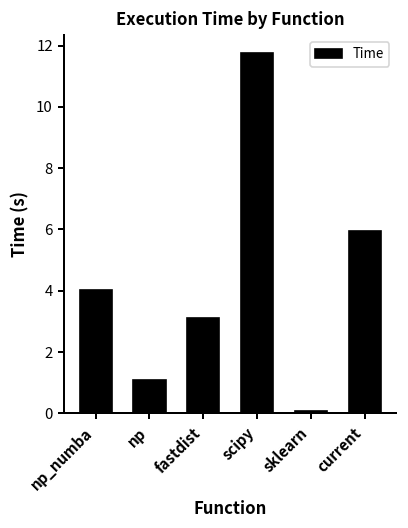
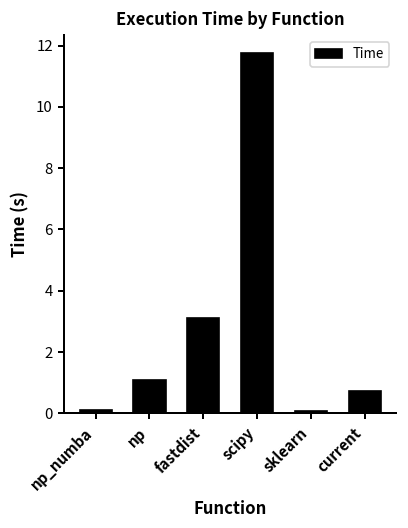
np_numba: 4.0 -> 0.1
current: 5.9 -> 0.7
